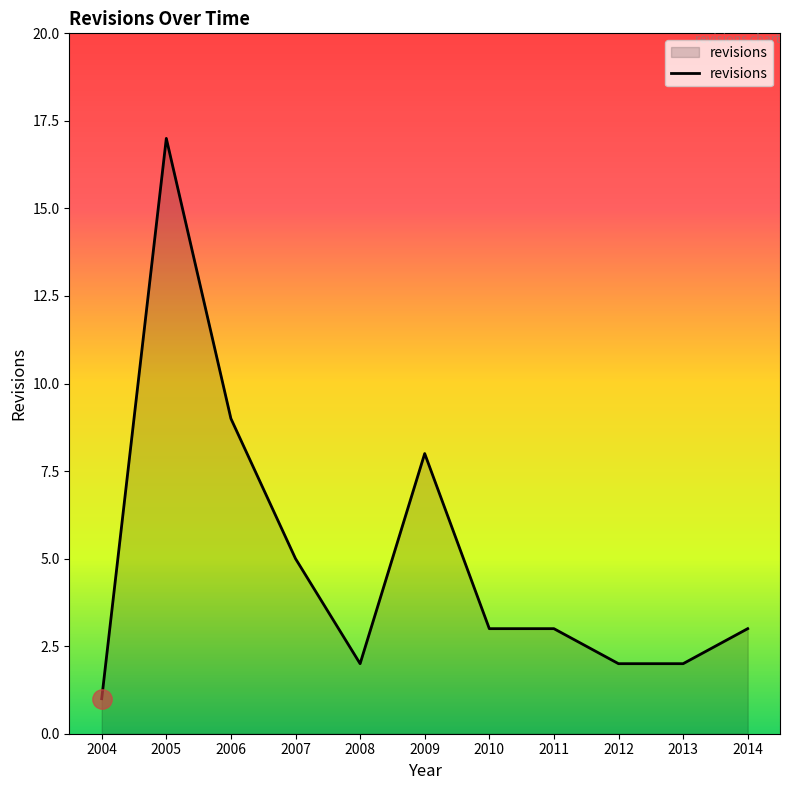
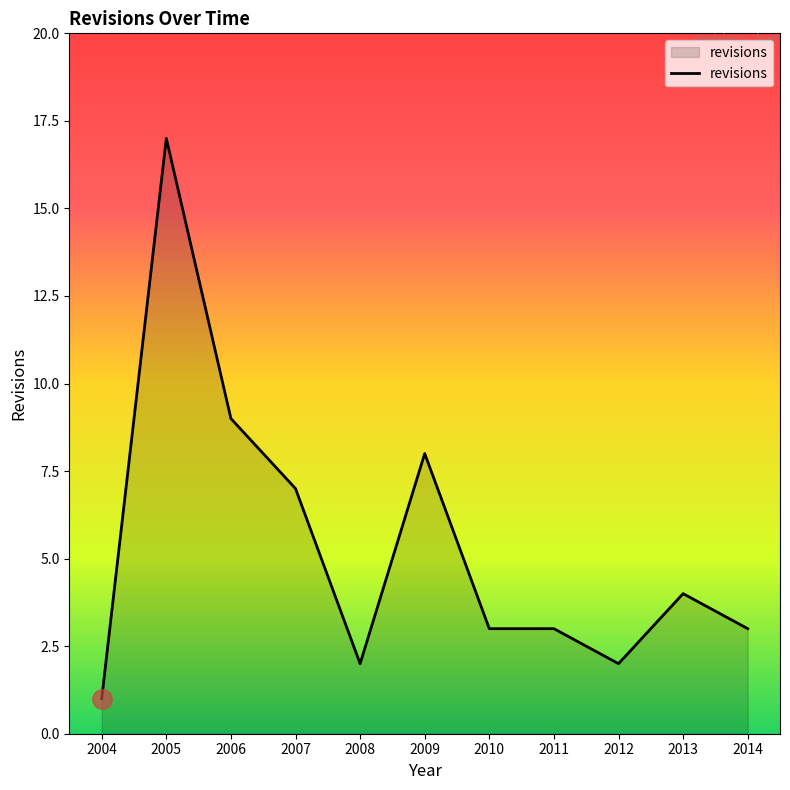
revisions, 2007: 5 -> 7
revisions, 2013: 2 -> 4
